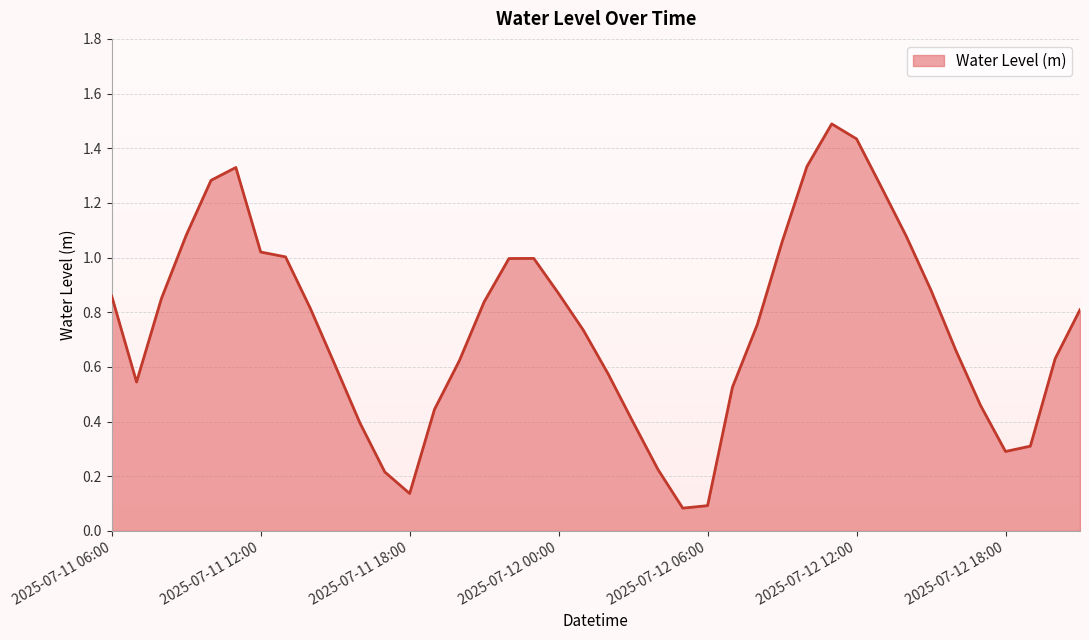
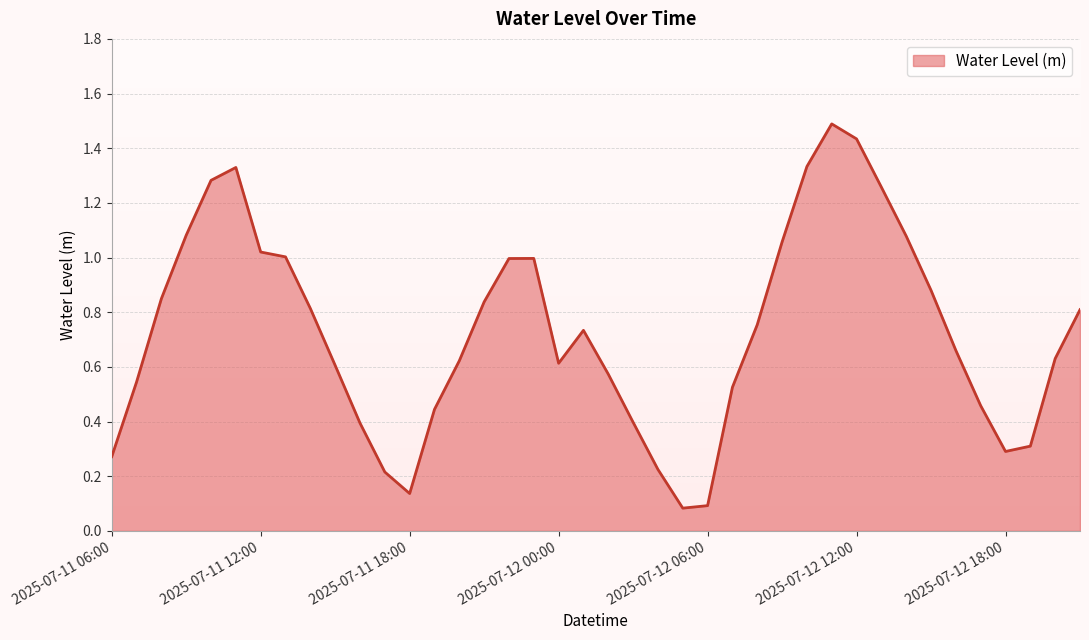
2025-07-11 06:00: 0.86 -> 0.27
2025-07-12 00:00: 0.87 -> 0.61
